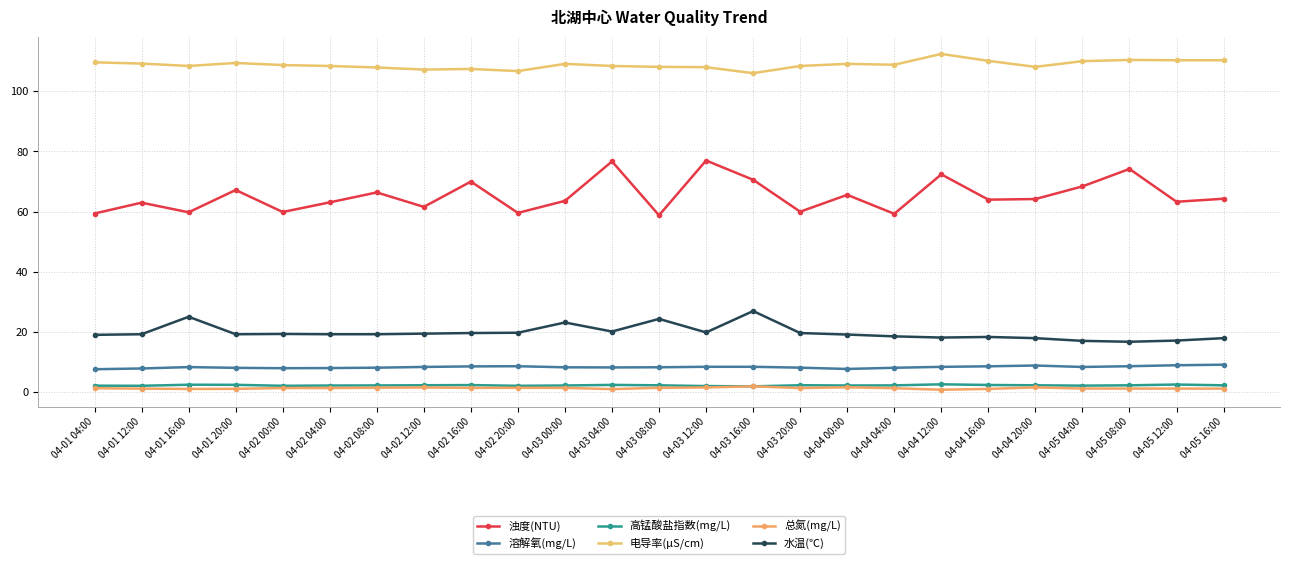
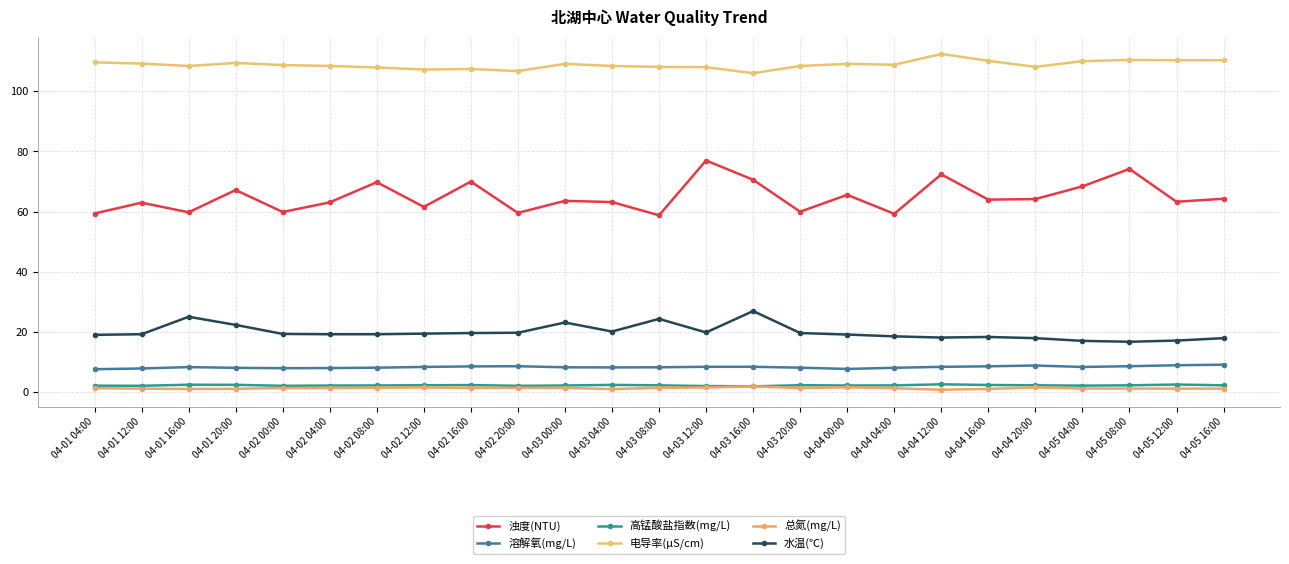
水温(℃), 04-01 20:00: 19 -> 22
浊度(NTU), 04-02 08:00: 66 -> 70
浊度(NTU), 04-03 04:00: 77 -> 63
